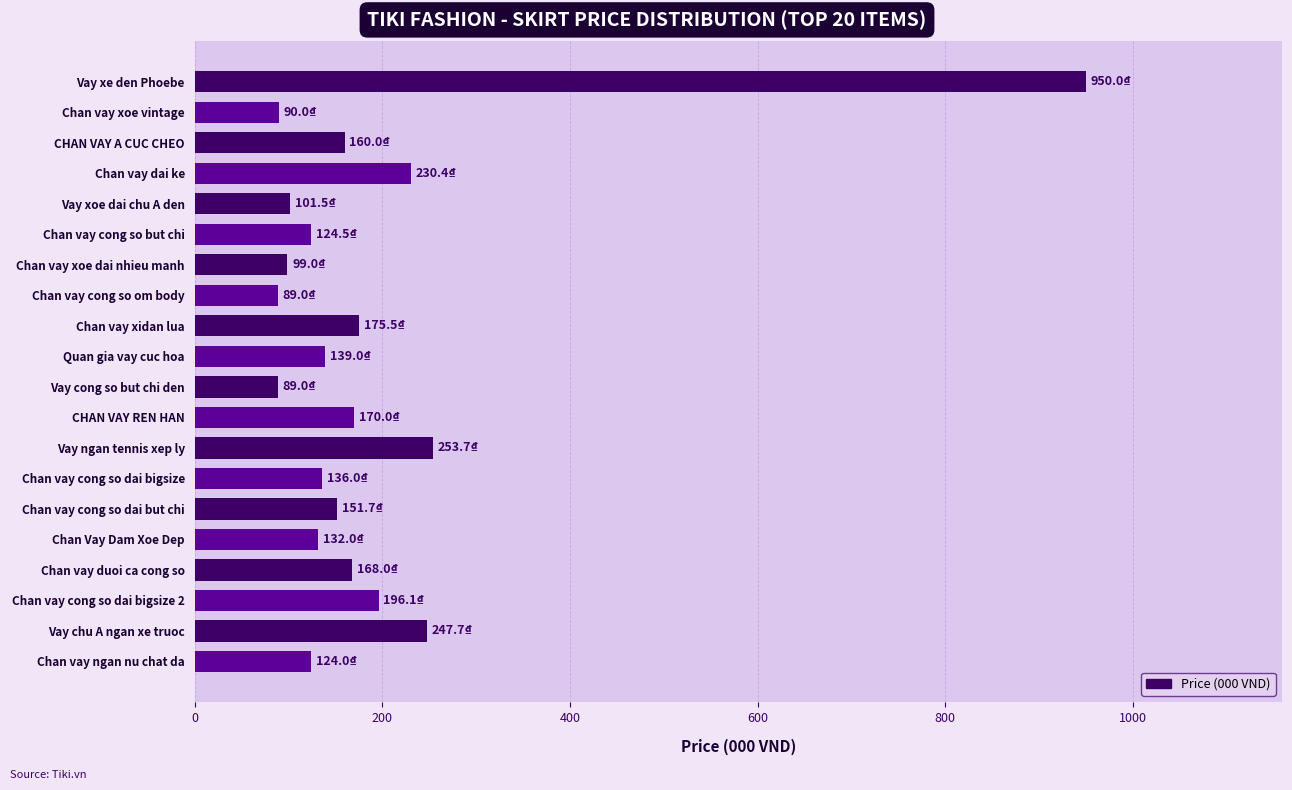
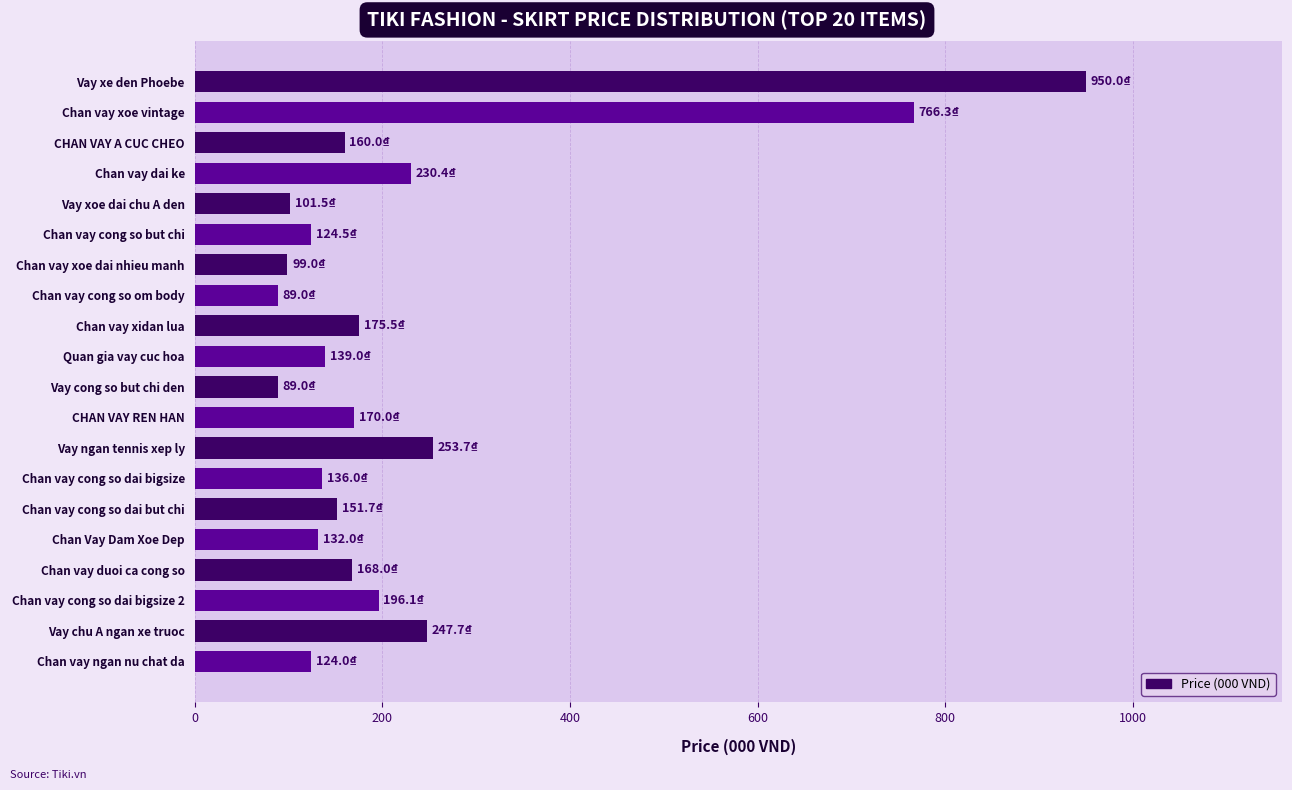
Chan vay xoe vintage: 90.0₫ -> 766.3₫
